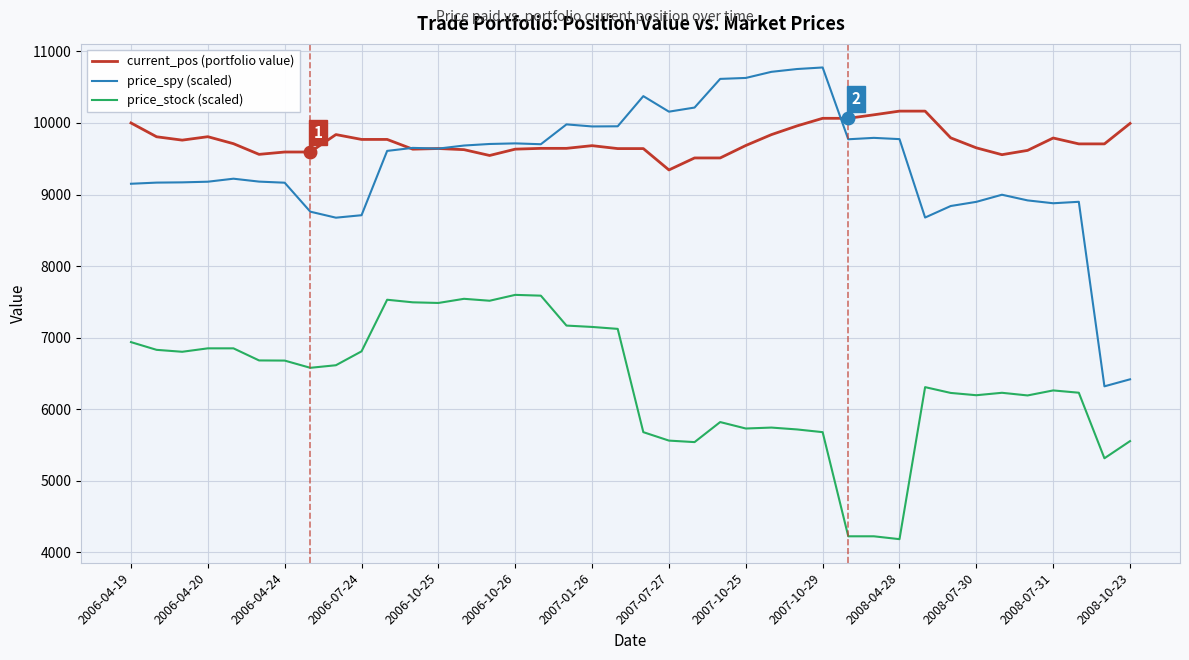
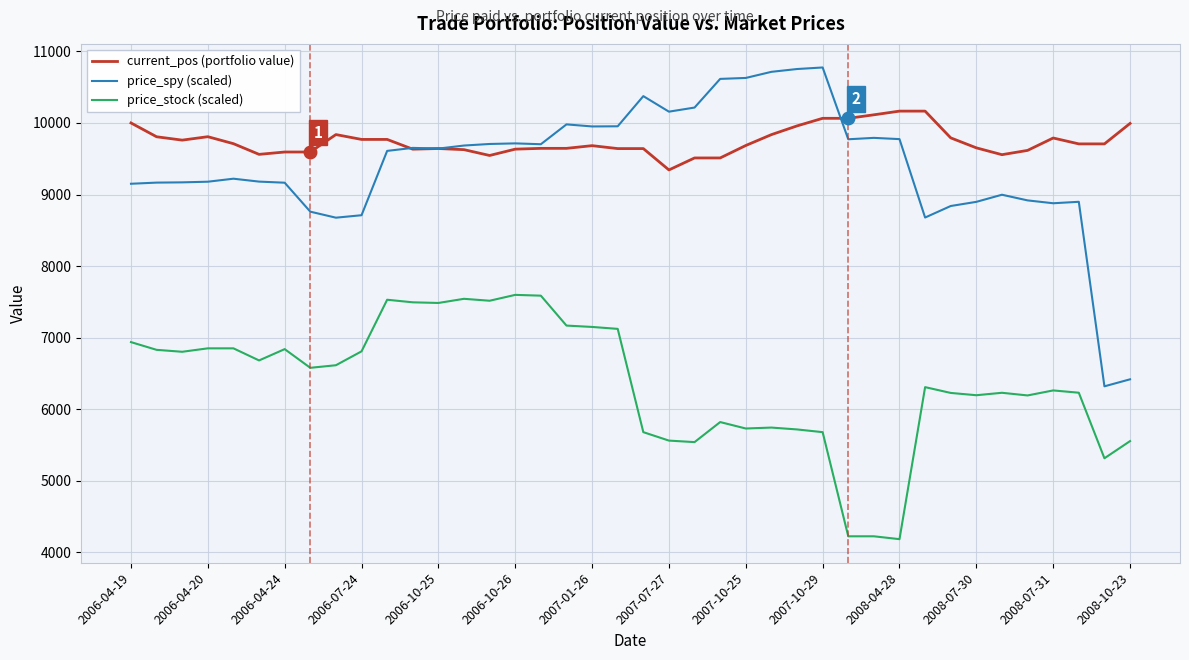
price_stock (scaled), 2006-04-24: 6700 -> 6800
